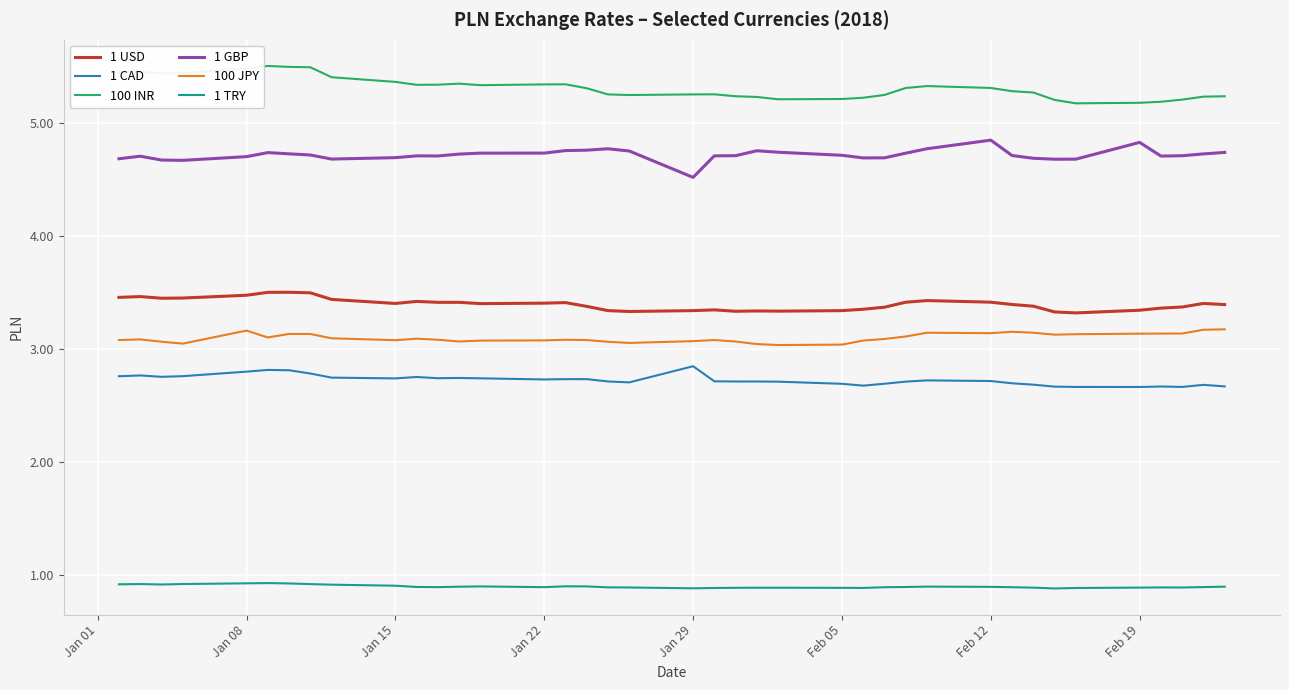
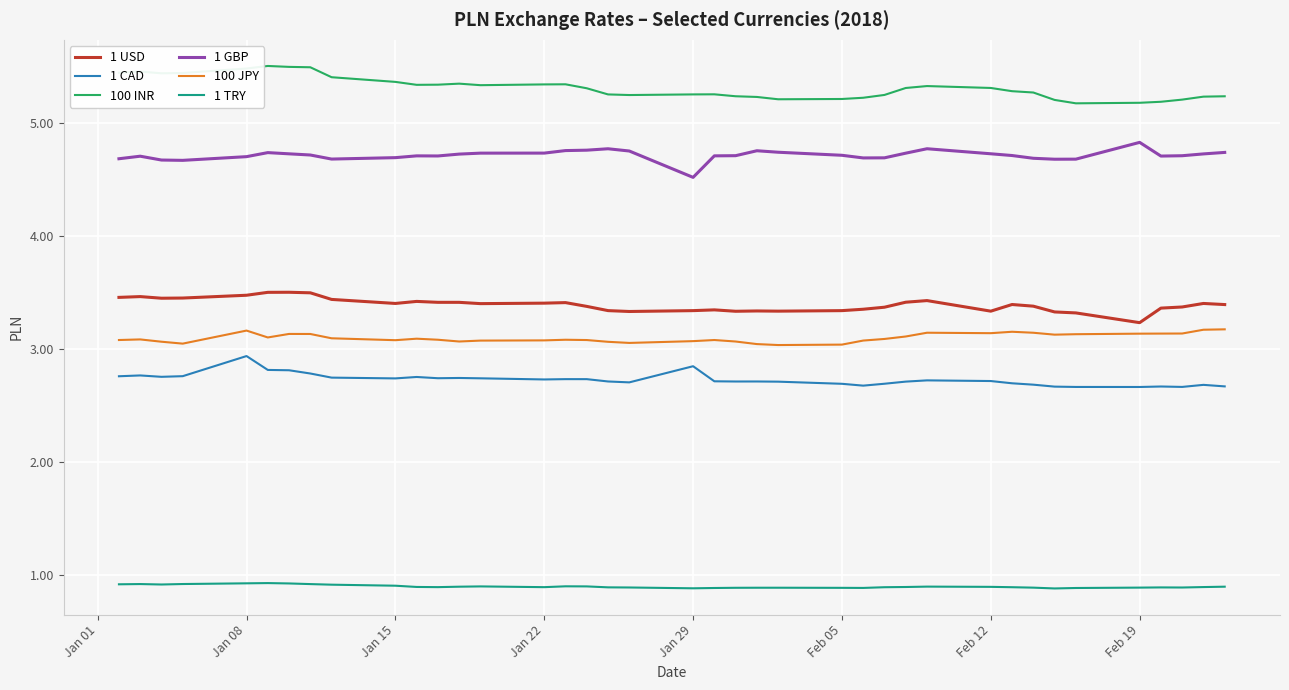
1 CAD, Jan 08: 2.80 -> 2.94
1 USD, Feb 12: 3.41 -> 3.33
1 GBP, Feb 12: 4.84 -> 4.72
1 USD, Feb 19: 3.34 -> 3.23
